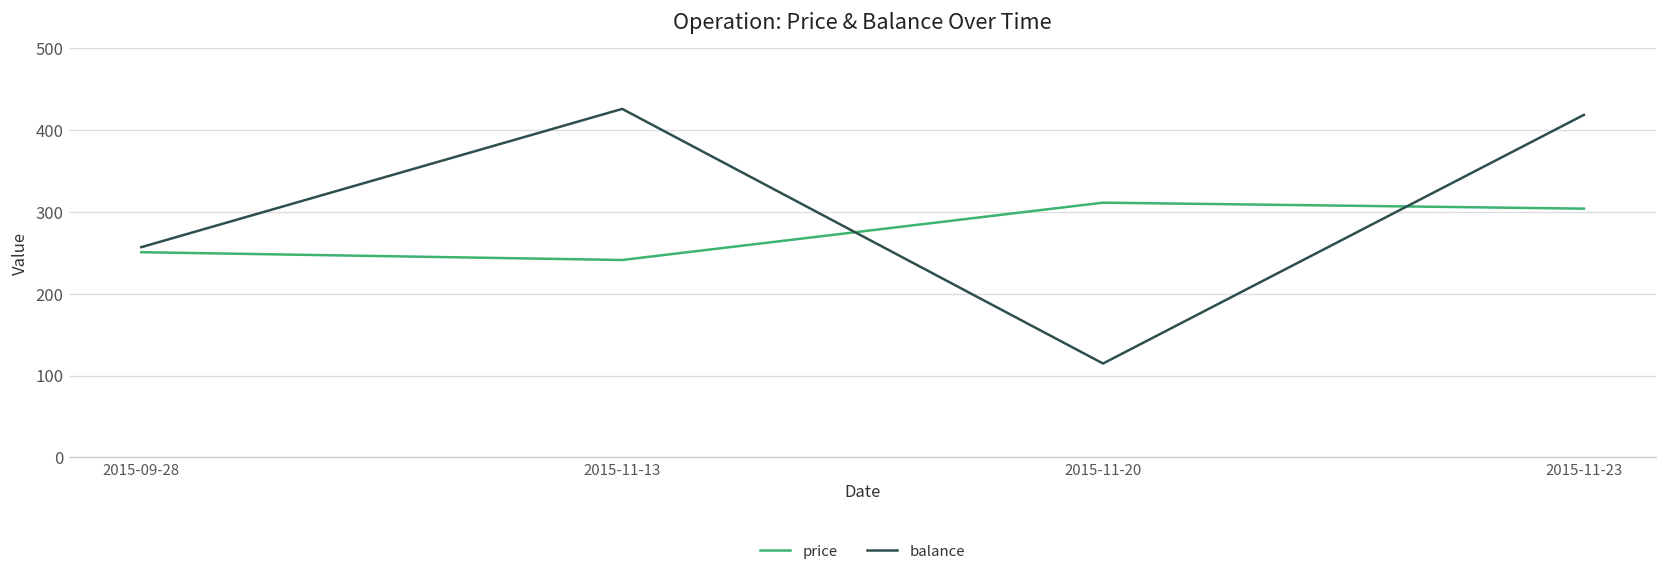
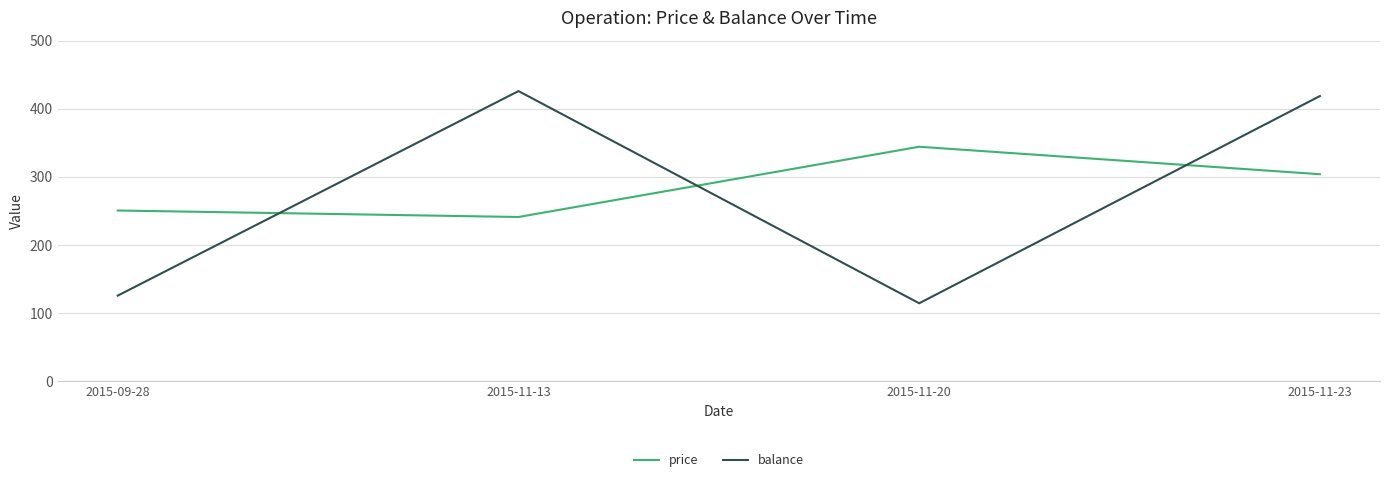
balance, 2015-09-28: 260 -> 130
price, 2015-11-20: 310 -> 340
